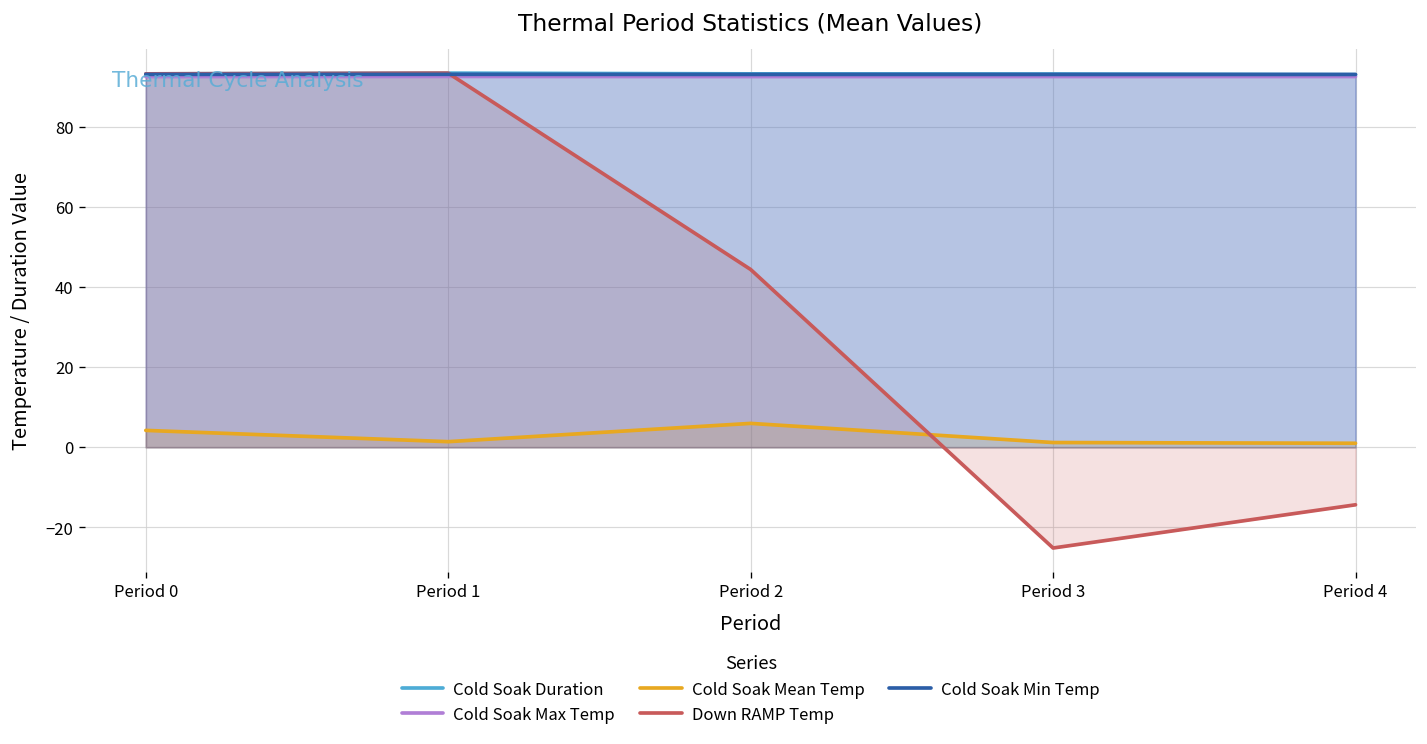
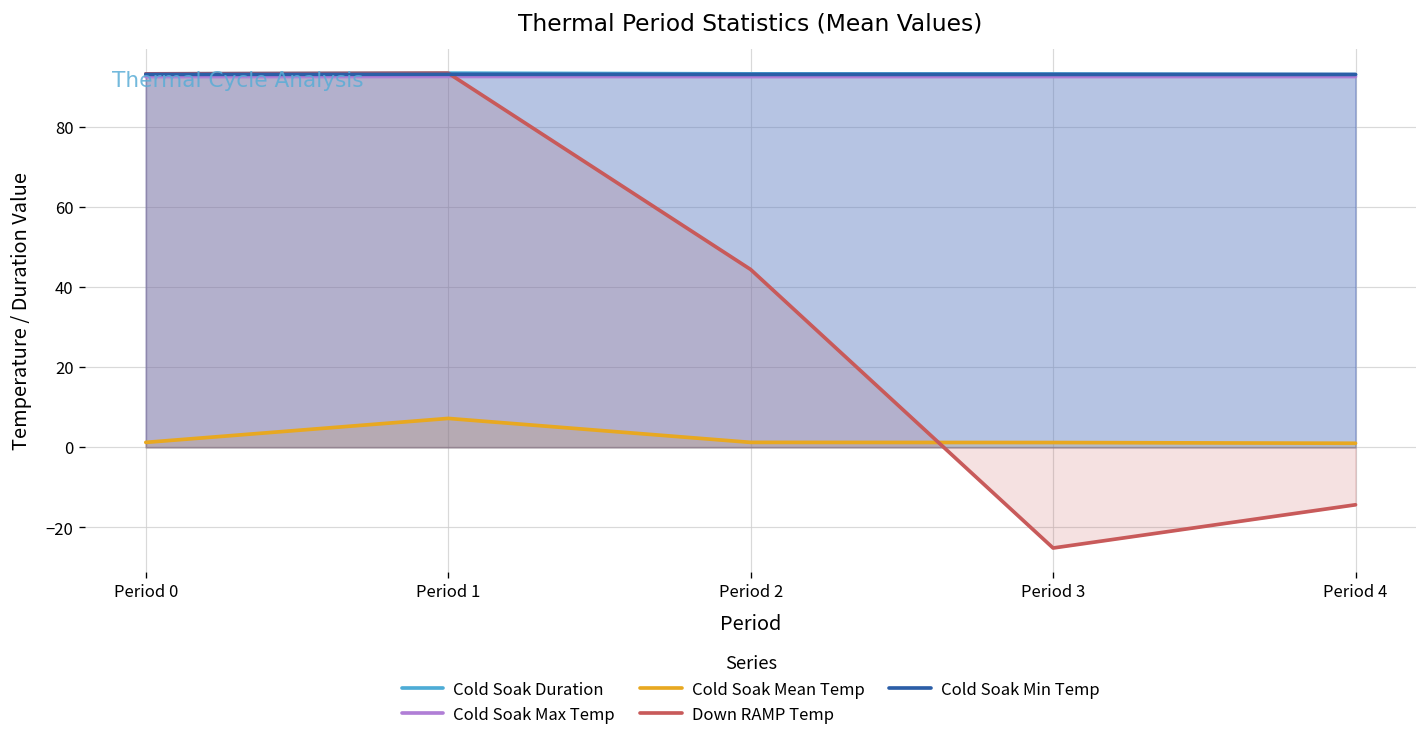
Cold Soak Mean Temp, Period 0: 4 -> 1
Cold Soak Mean Temp, Period 1: 1 -> 7
Cold Soak Mean Temp, Period 2: 6 -> 1
